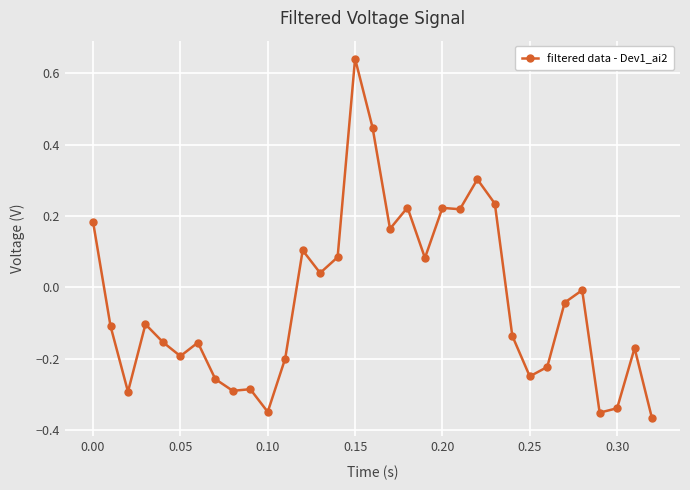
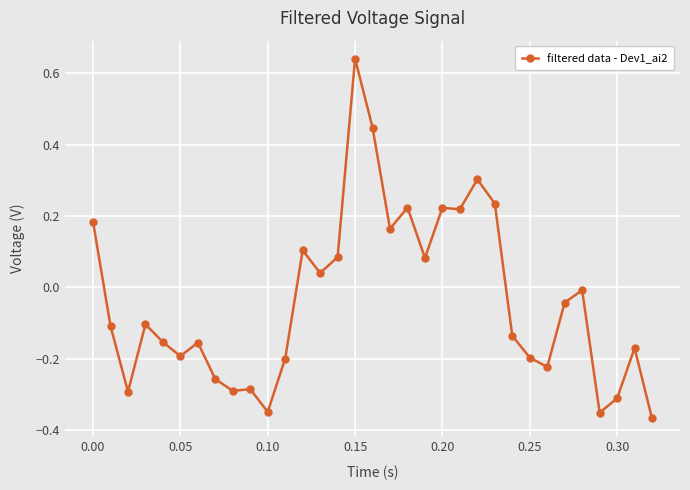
0.25: -0.25 -> -0.20
0.30: -0.34 -> -0.31
